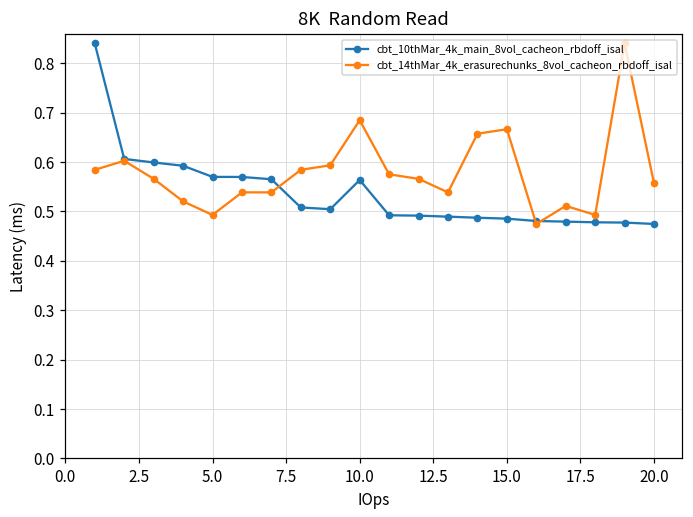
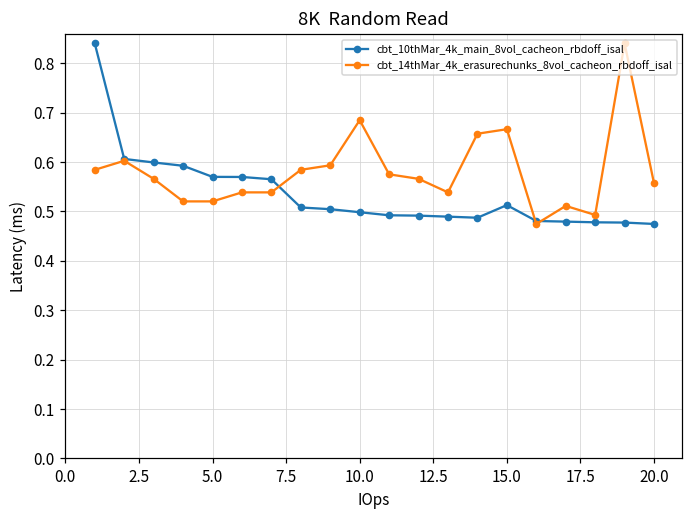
cbt_14thMar_4k_erasurechunks_8vol_cacheon_rbdoff_isal, 5.0: 0.49 -> 0.52
cbt_10thMar_4k_main_8vol_cacheon_rbdoff_isal, 10.0: 0.56 -> 0.50
cbt_10thMar_4k_main_8vol_cacheon_rbdoff_isal, 15.0: 0.49 -> 0.51
